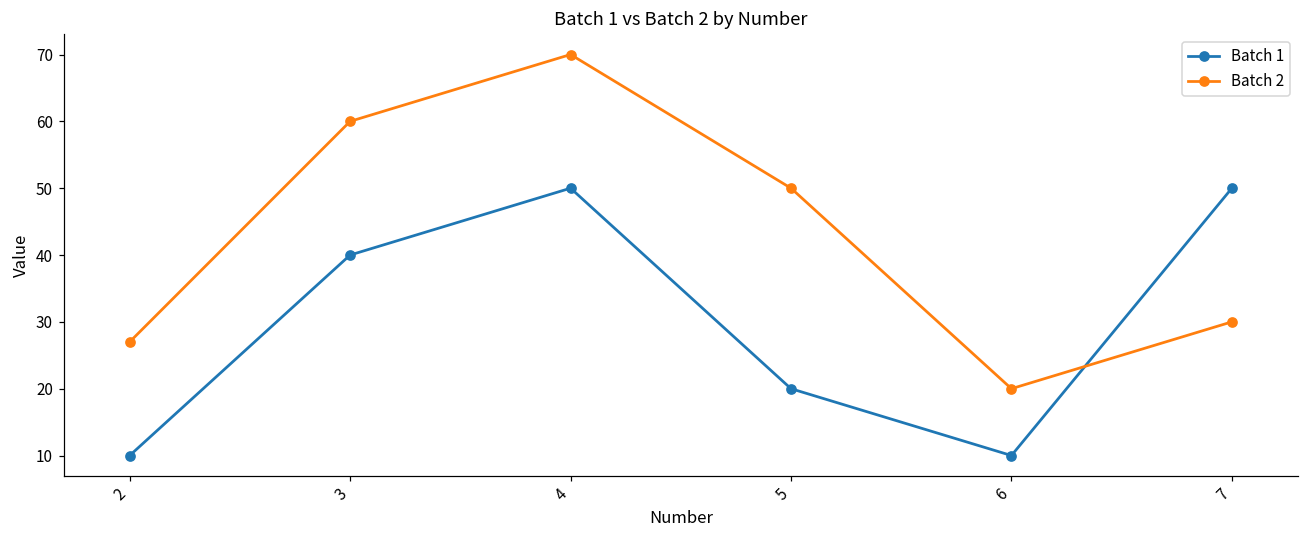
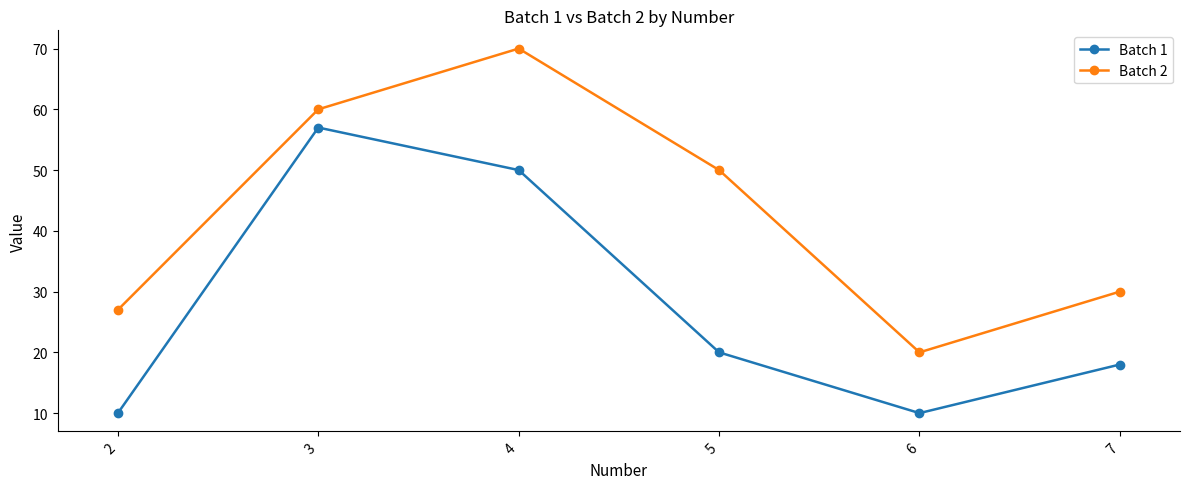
Batch 1, 3: 40 -> 57
Batch 1, 7: 50 -> 18
